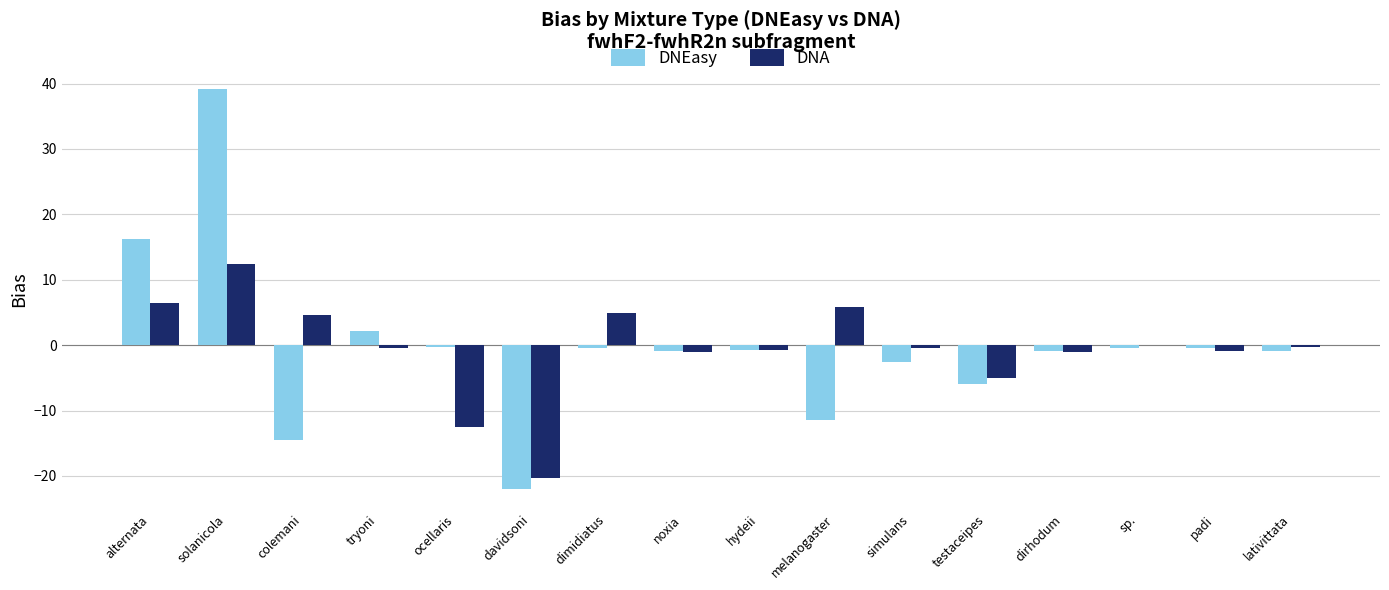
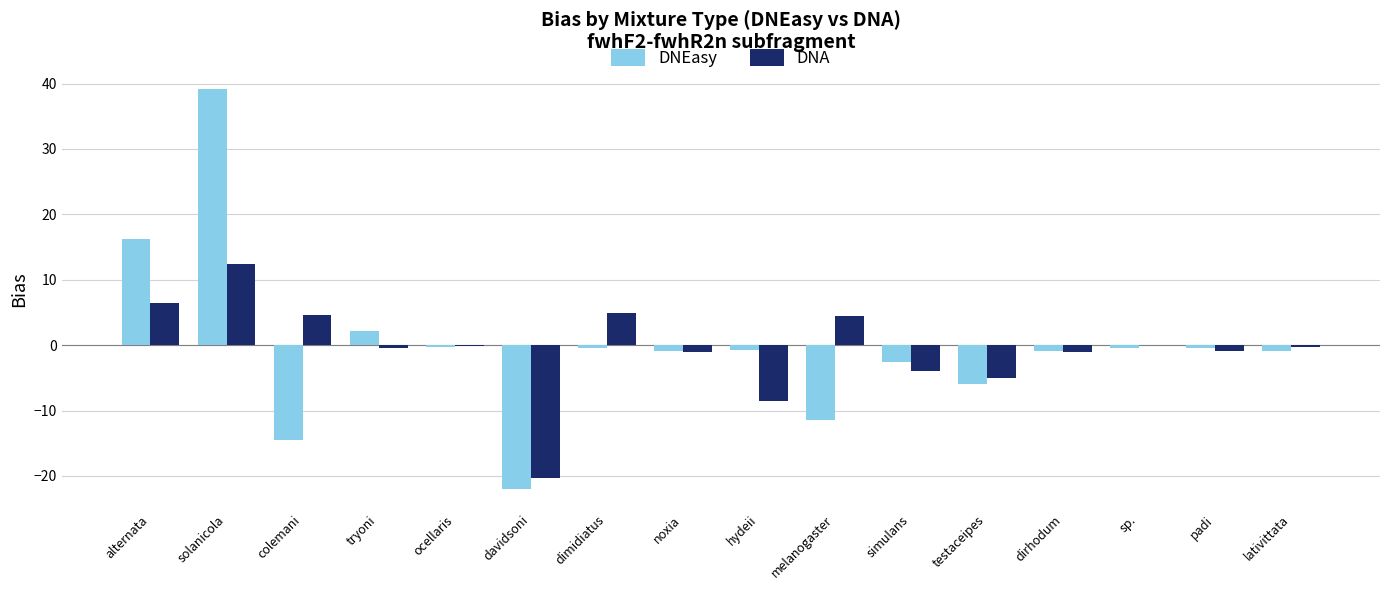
DNA, ocellaris: -12 -> 0
DNA, hydeii: -1 -> -8
DNA, melanogaster: 6 -> 4
DNA, simulans: 0 -> -4
